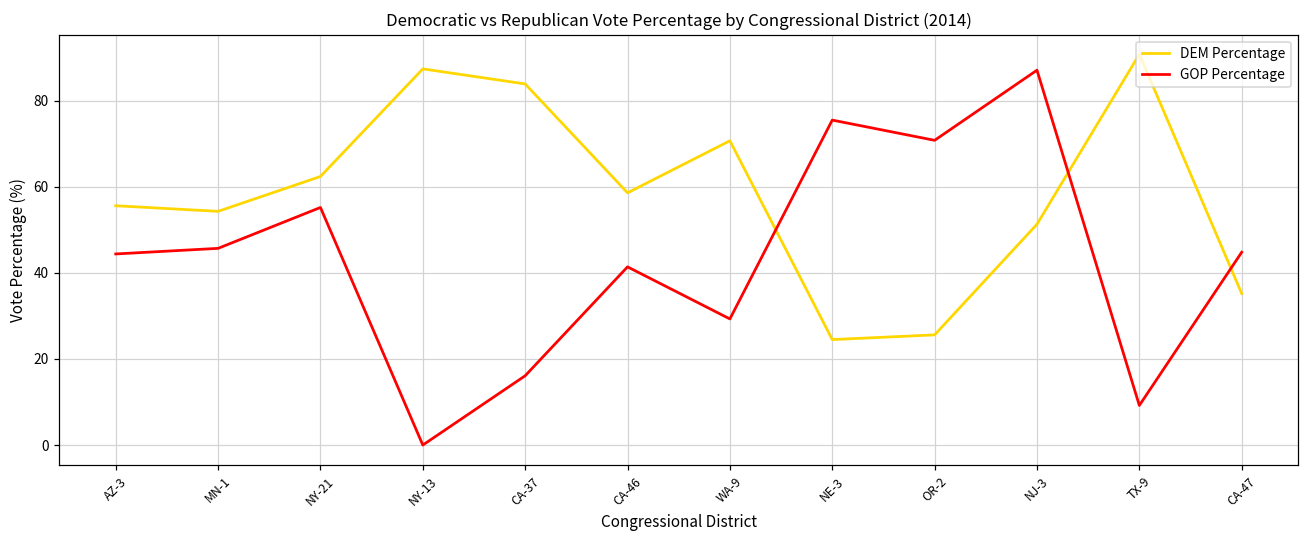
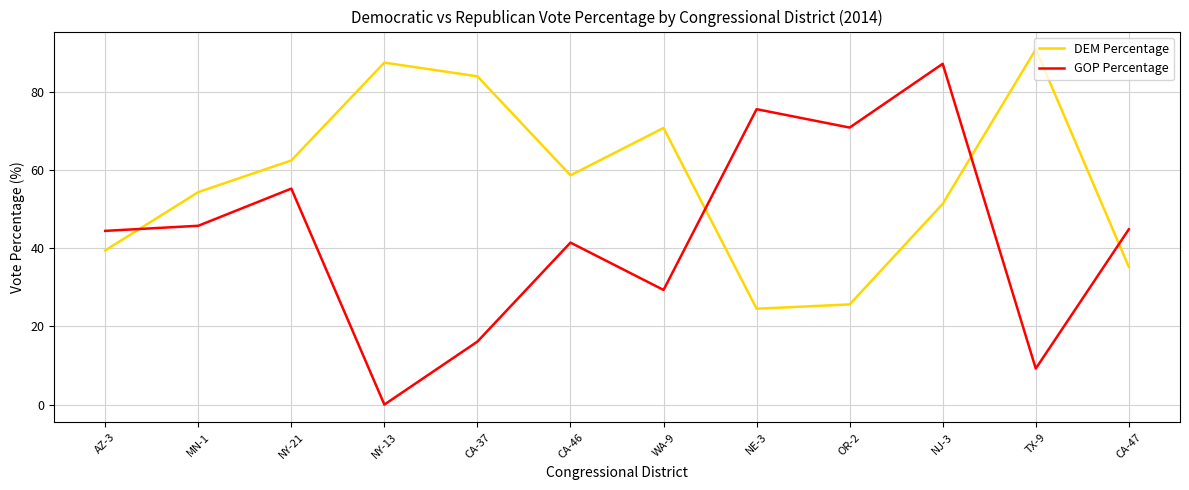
DEM Percentage, AZ-3: 56 -> 39
